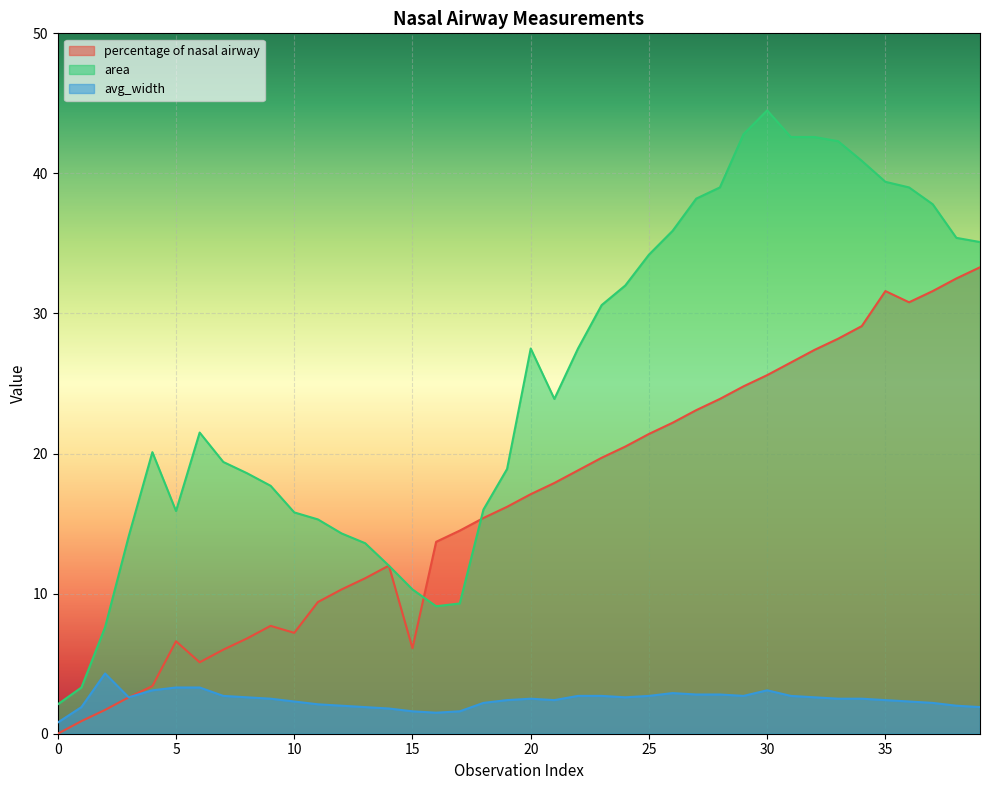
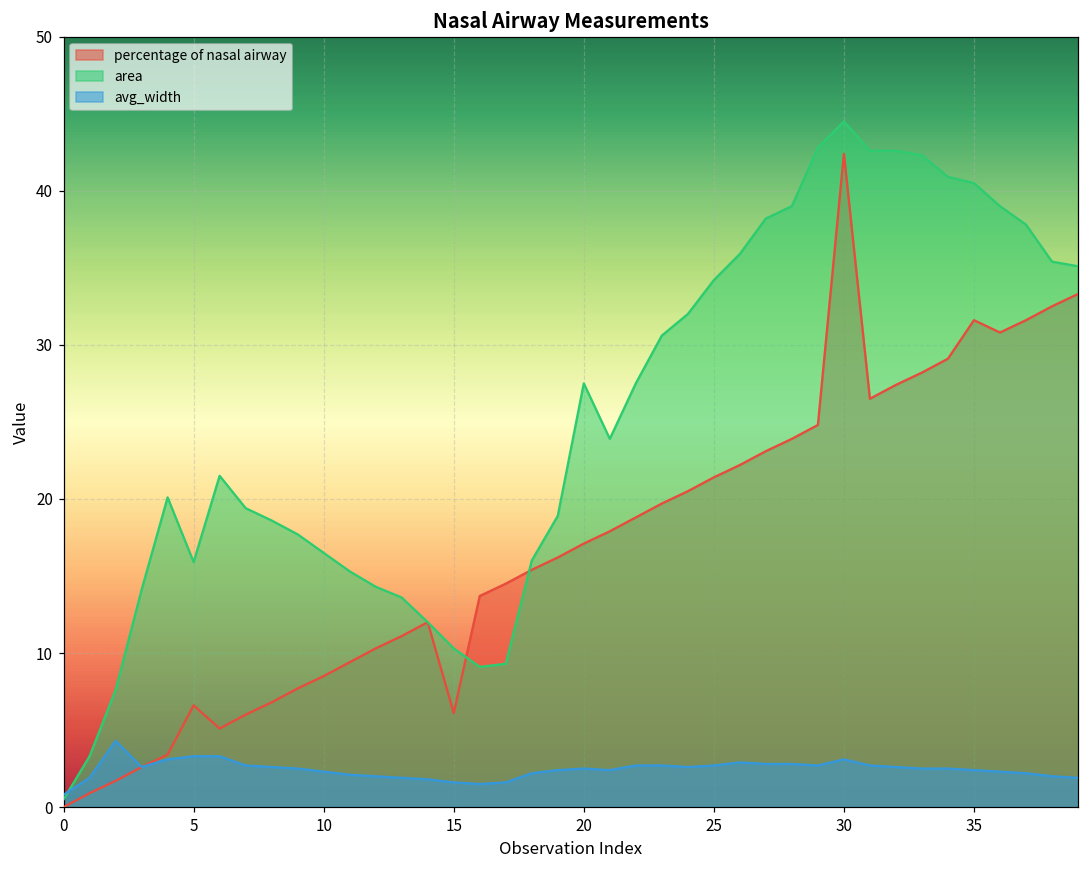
area, 0: 2.1 -> 0.5
percentage of nasal airway, 10: 7.2 -> 8.5
area, 10: 15.8 -> 16.5
percentage of nasal airway, 30: 25.6 -> 42.4
area, 35: 39.4 -> 40.5
